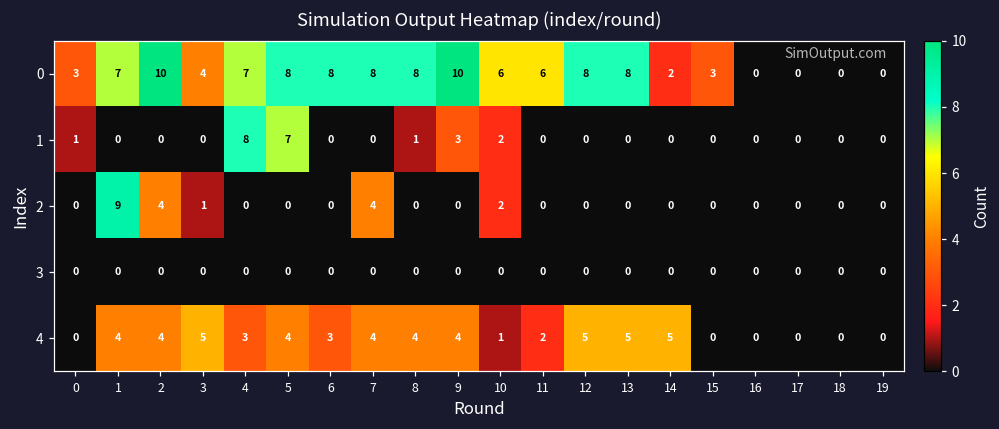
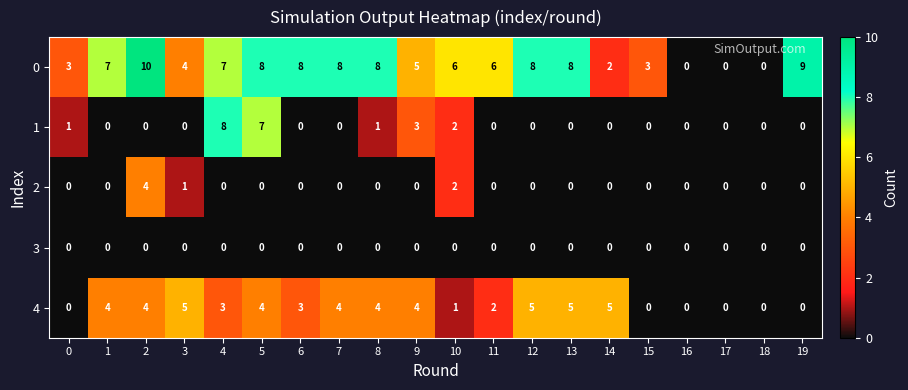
0, 9: 10 -> 5
0, 19: 0 -> 9
2, 1: 9 -> 0
2, 7: 4 -> 0
